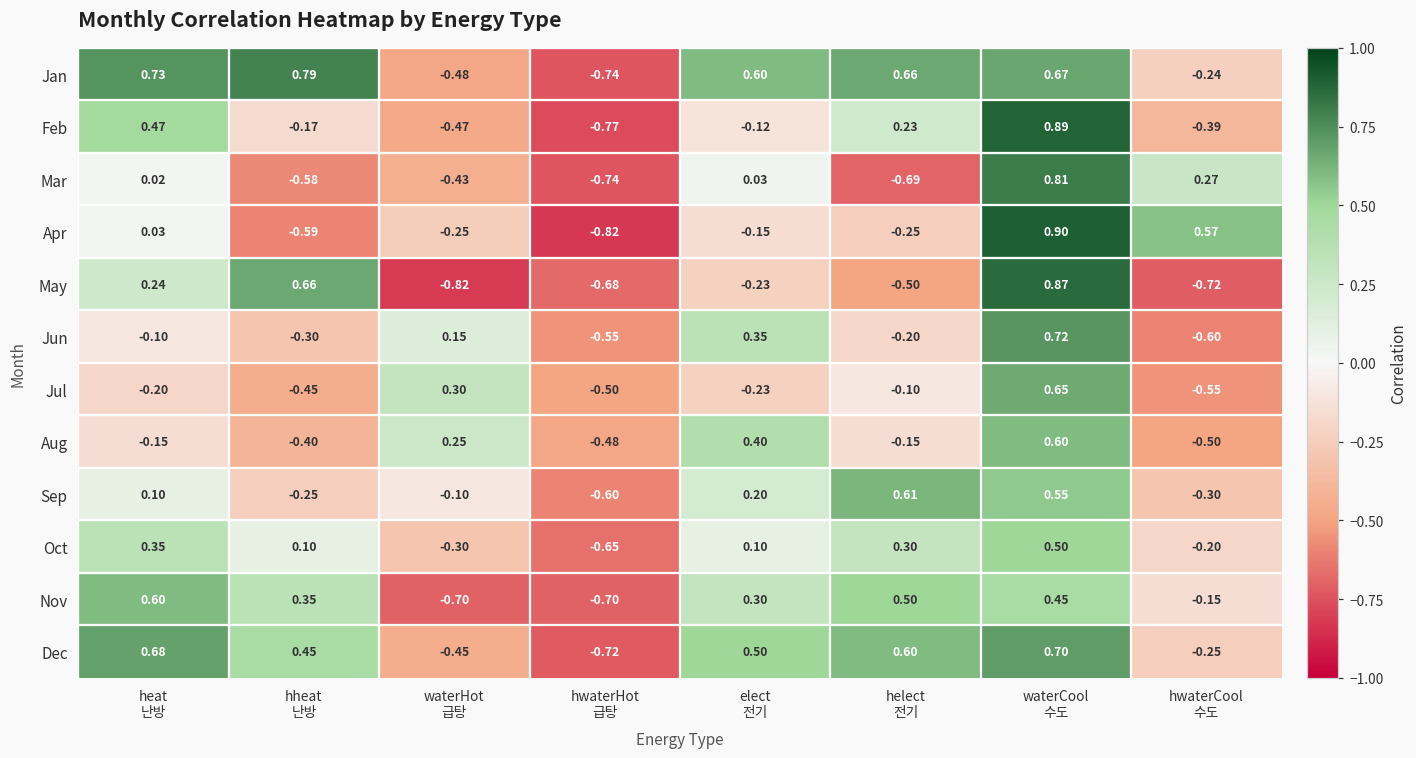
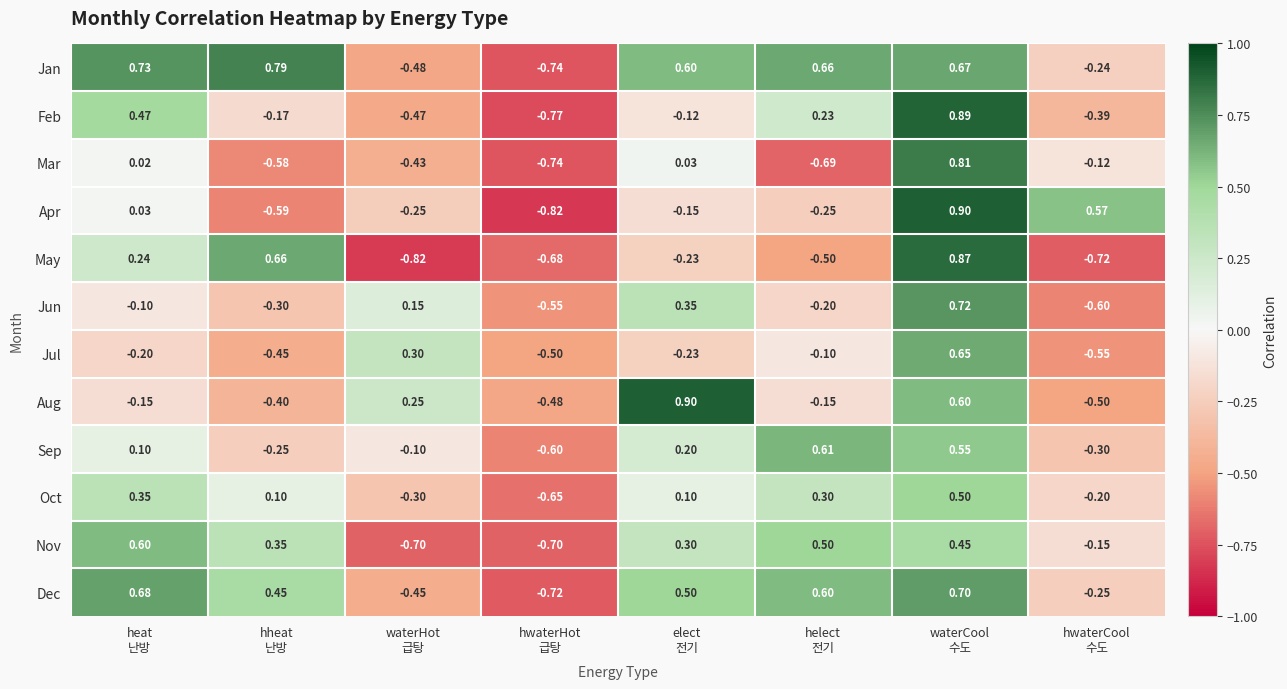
Mar, hwaterCool 수도: 0.27 -> -0.12
Aug, elect 전기: 0.40 -> 0.90
